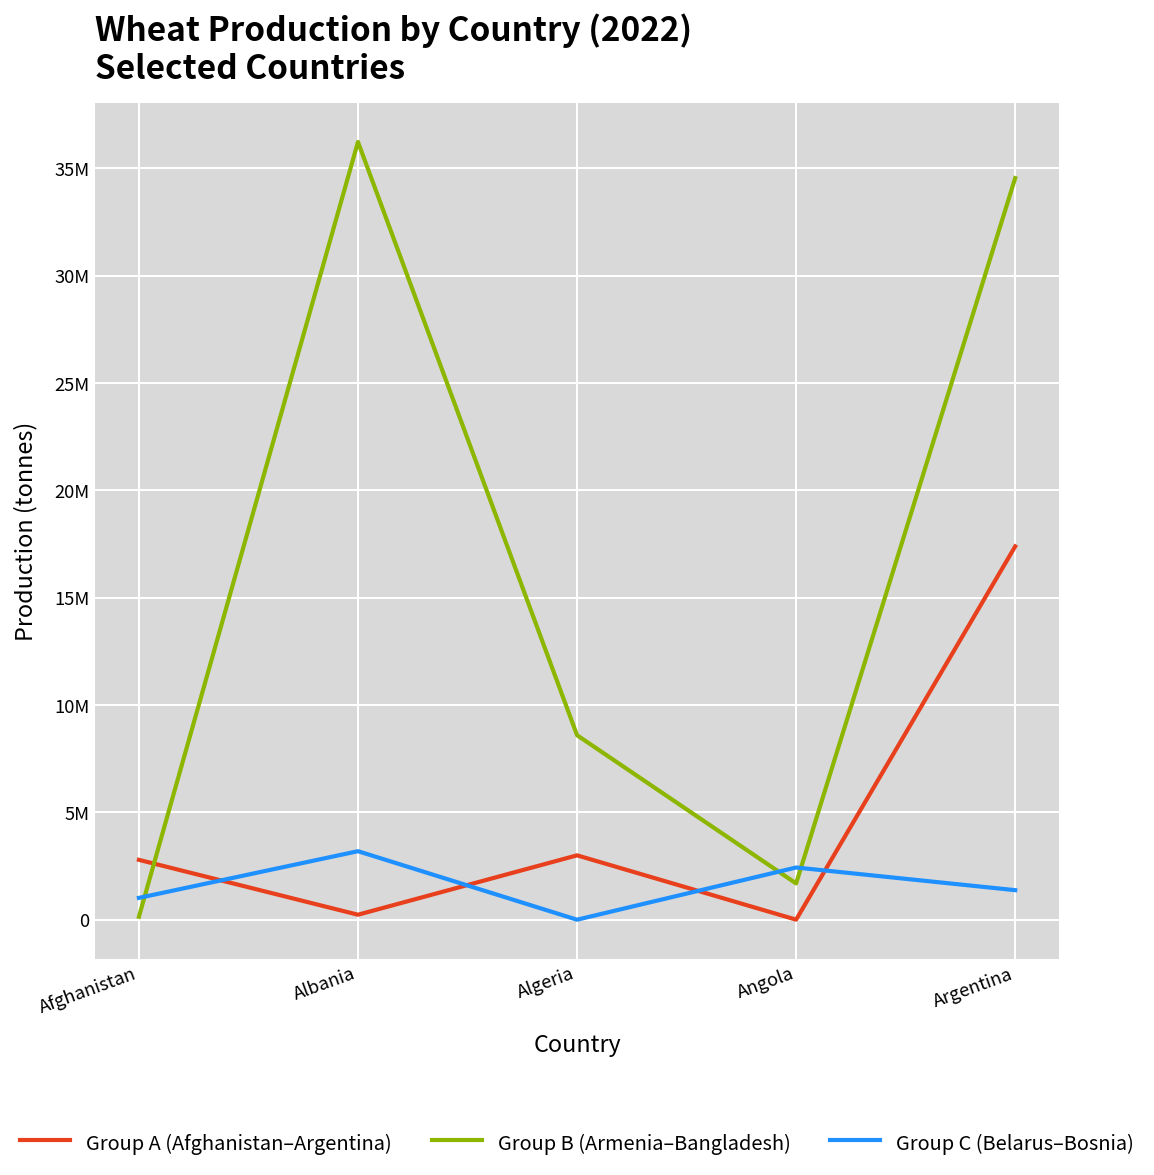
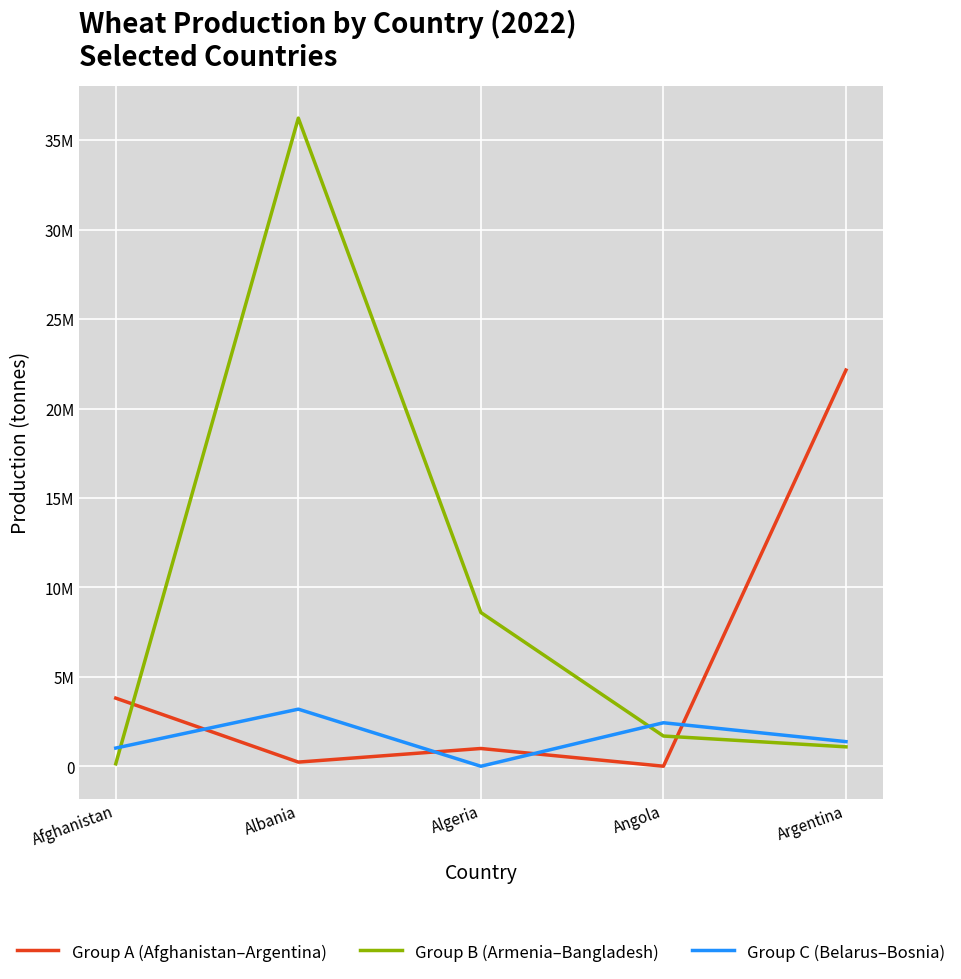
Group A (Afghanistan–Argentina), Afghanistan: 2800000 -> 3800000
Group A (Afghanistan–Argentina), Algeria: 3000000 -> 1000000
Group A (Afghanistan–Argentina), Argentina: 17400000 -> 22200000
Group B (Armenia–Bangladesh), Argentina: 34600000 -> 1100000
